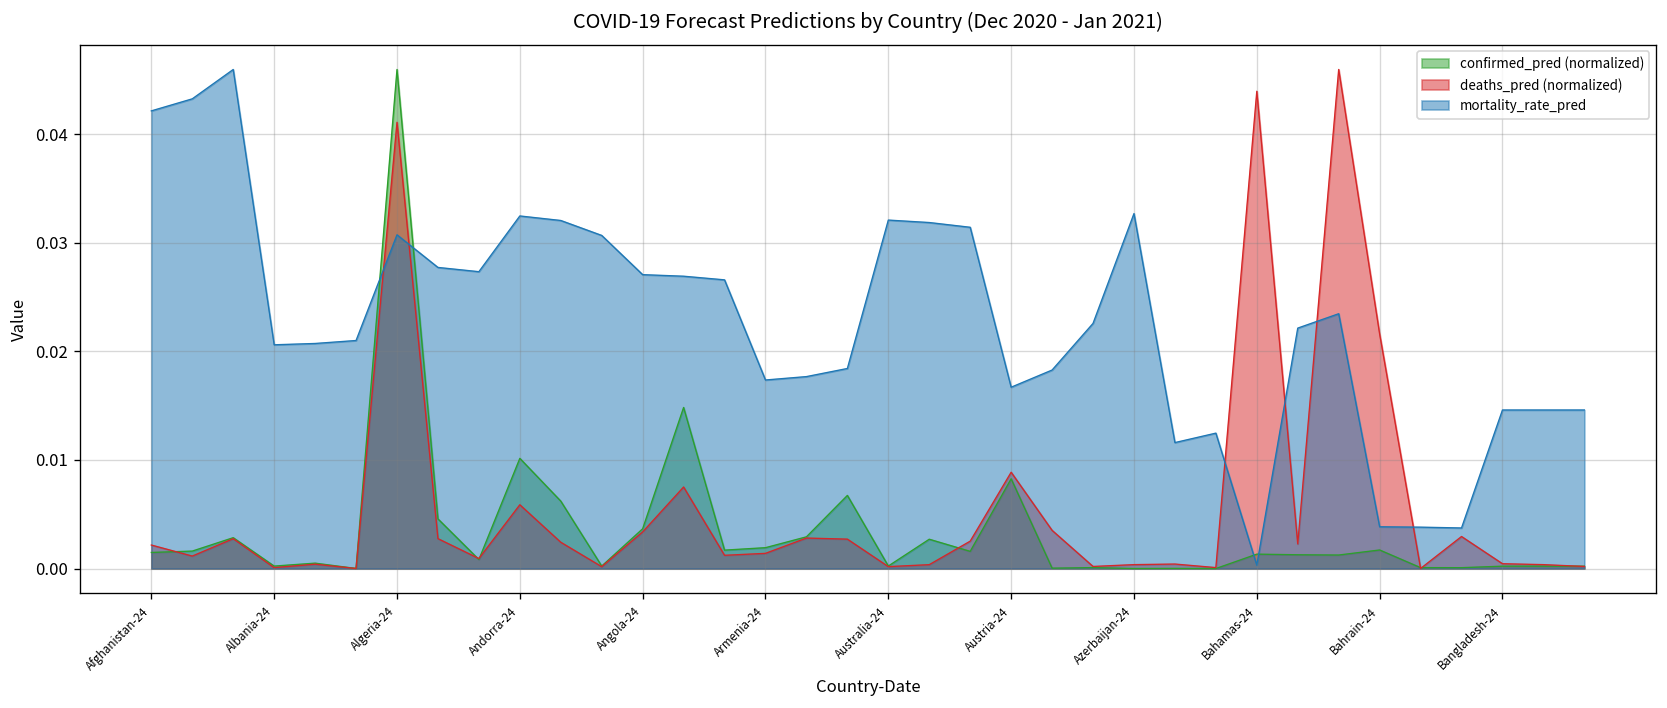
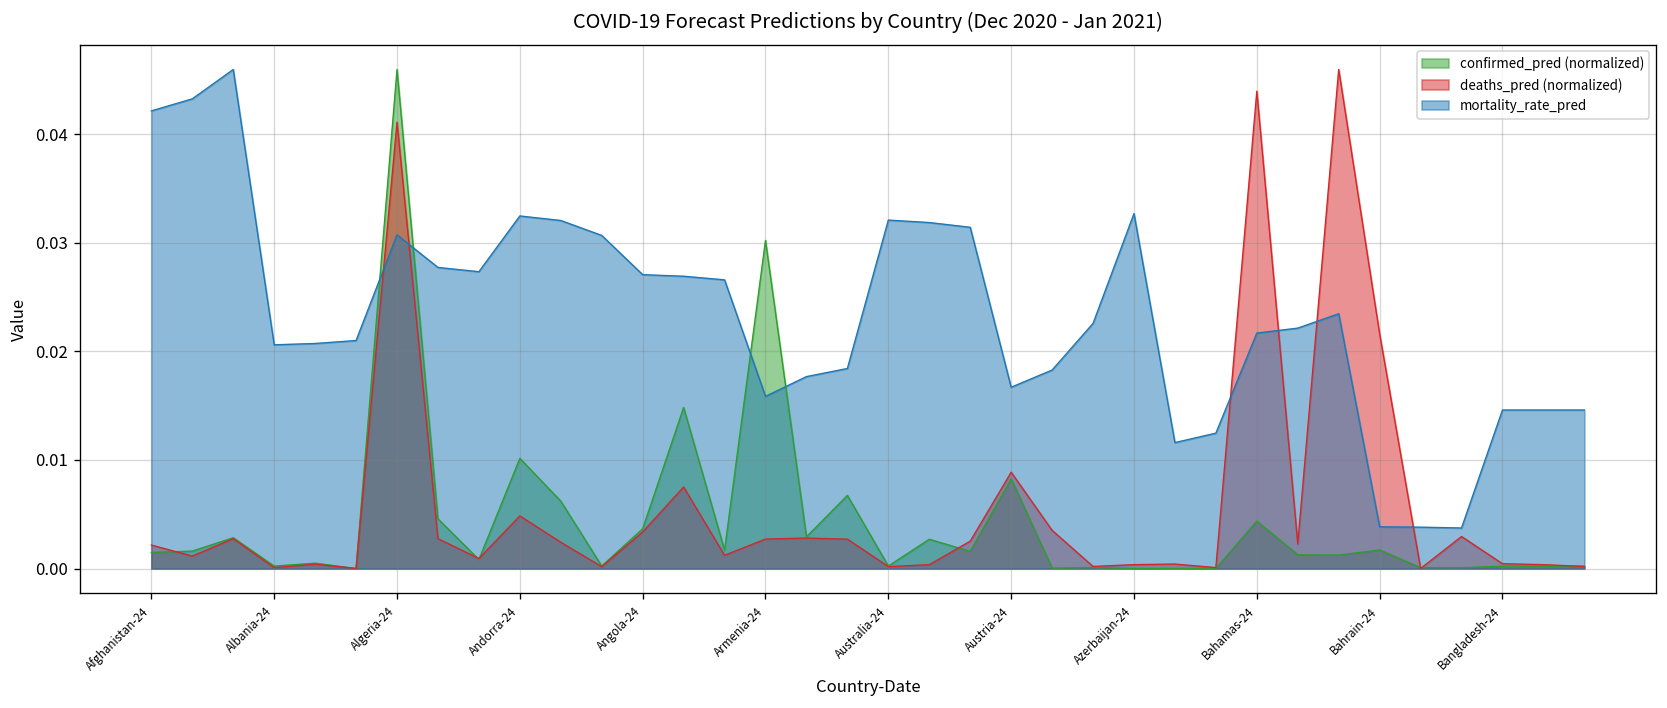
deaths_pred (normalized), Andorra-24: 0.006 -> 0.005
confirmed_pred (normalized), Armenia-24: 0.002 -> 0.030
deaths_pred (normalized), Armenia-24: 0.001 -> 0.003
mortality_rate_pred, Armenia-24: 0.017 -> 0.016
confirmed_pred (normalized), Bahamas-24: 0.001 -> 0.004
mortality_rate_pred, Bahamas-24: 0.000 -> 0.022
